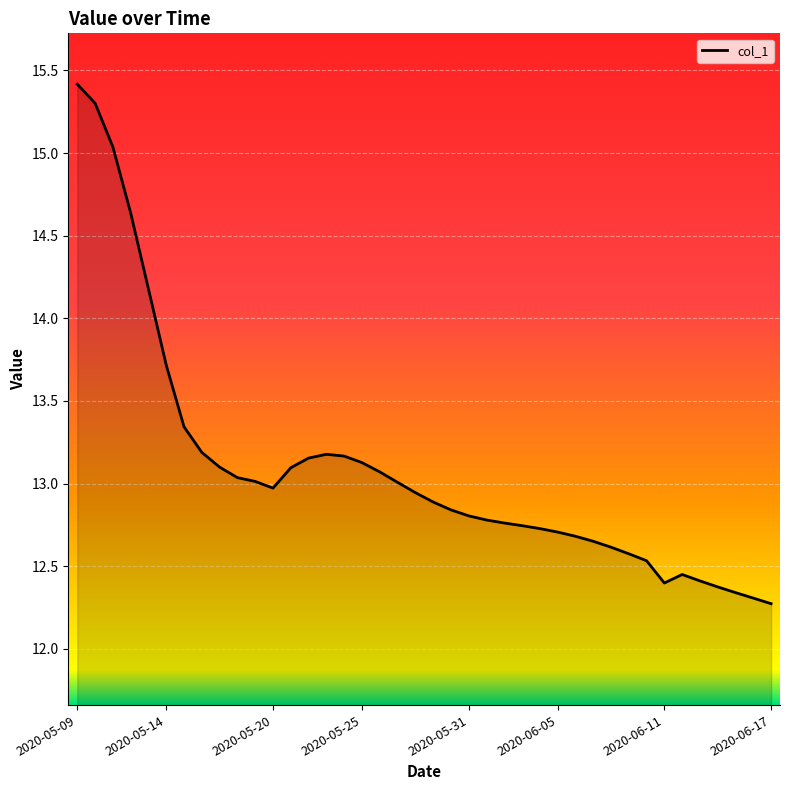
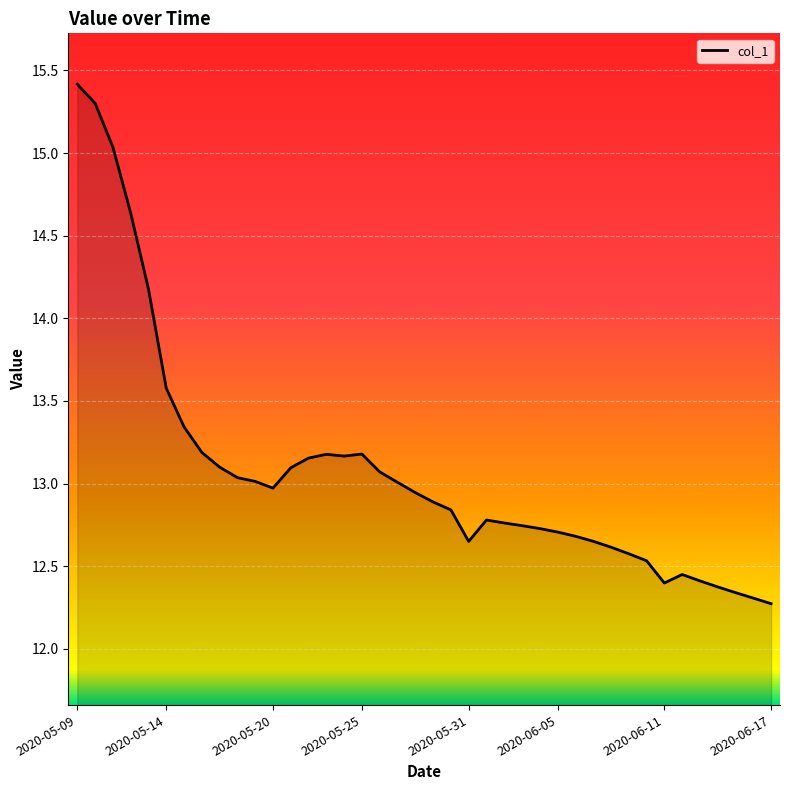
2020-05-14: 13.72 -> 13.58
2020-05-25: 13.13 -> 13.18
2020-05-31: 12.80 -> 12.65
